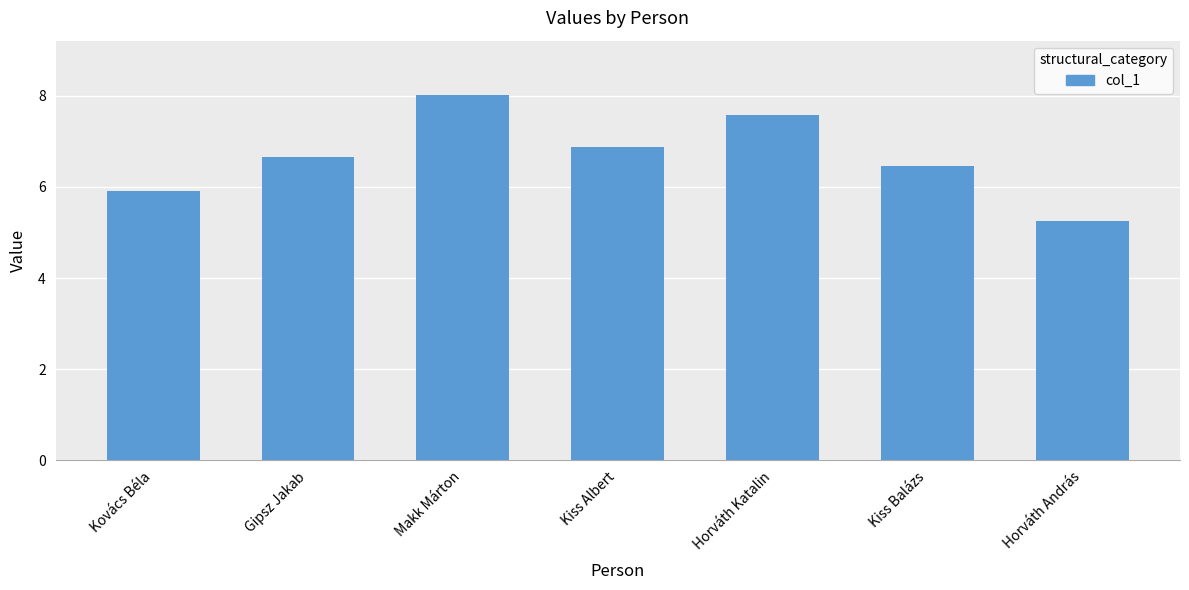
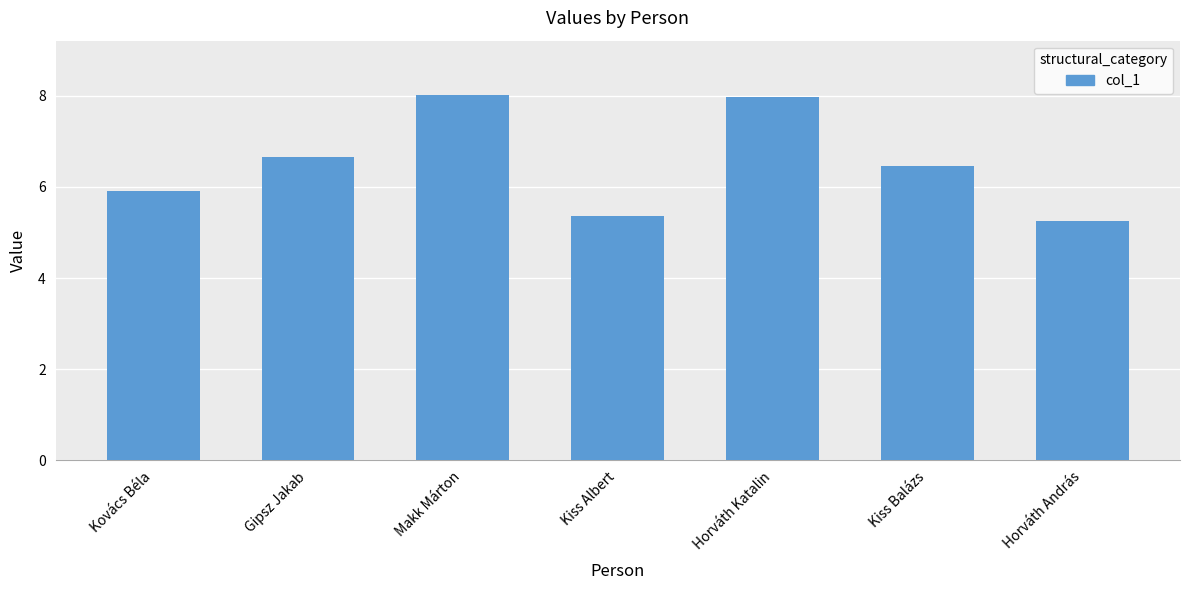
Kiss Albert: 6.9 -> 5.4
Horváth Katalin: 7.6 -> 8.0
